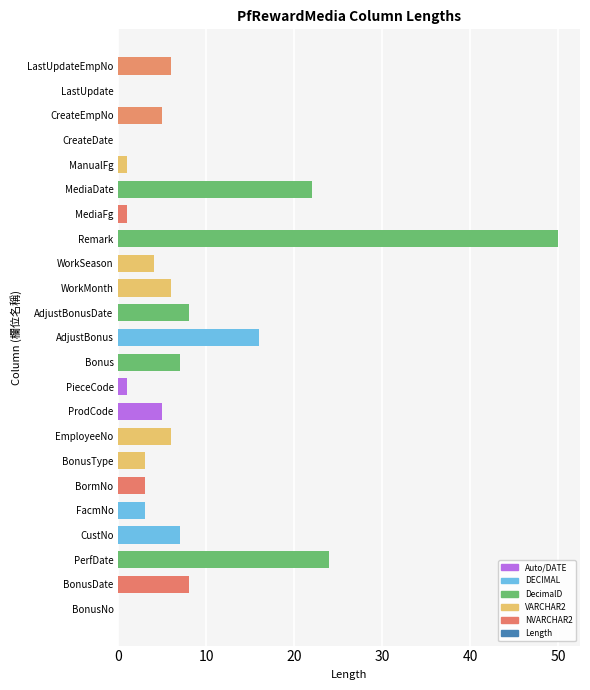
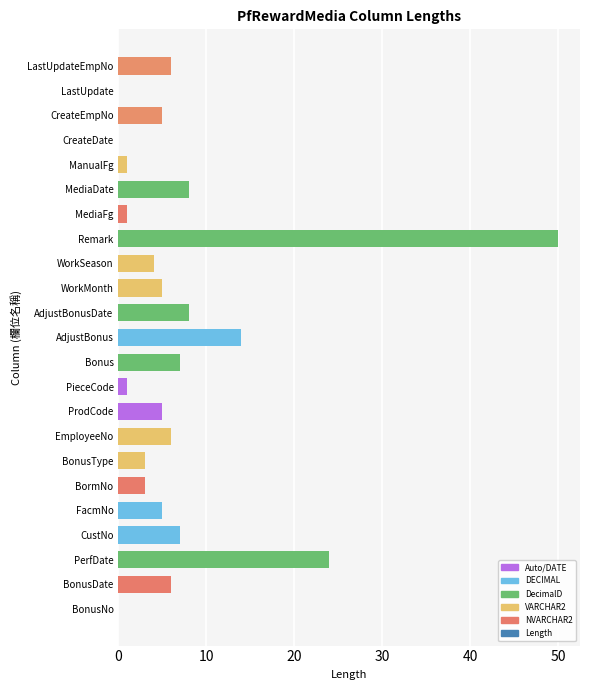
MediaDate: 22 -> 8
WorkMonth: 6 -> 5
AdjustBonus: 16 -> 14
FacmNo: 3 -> 5
BonusDate: 8 -> 6
